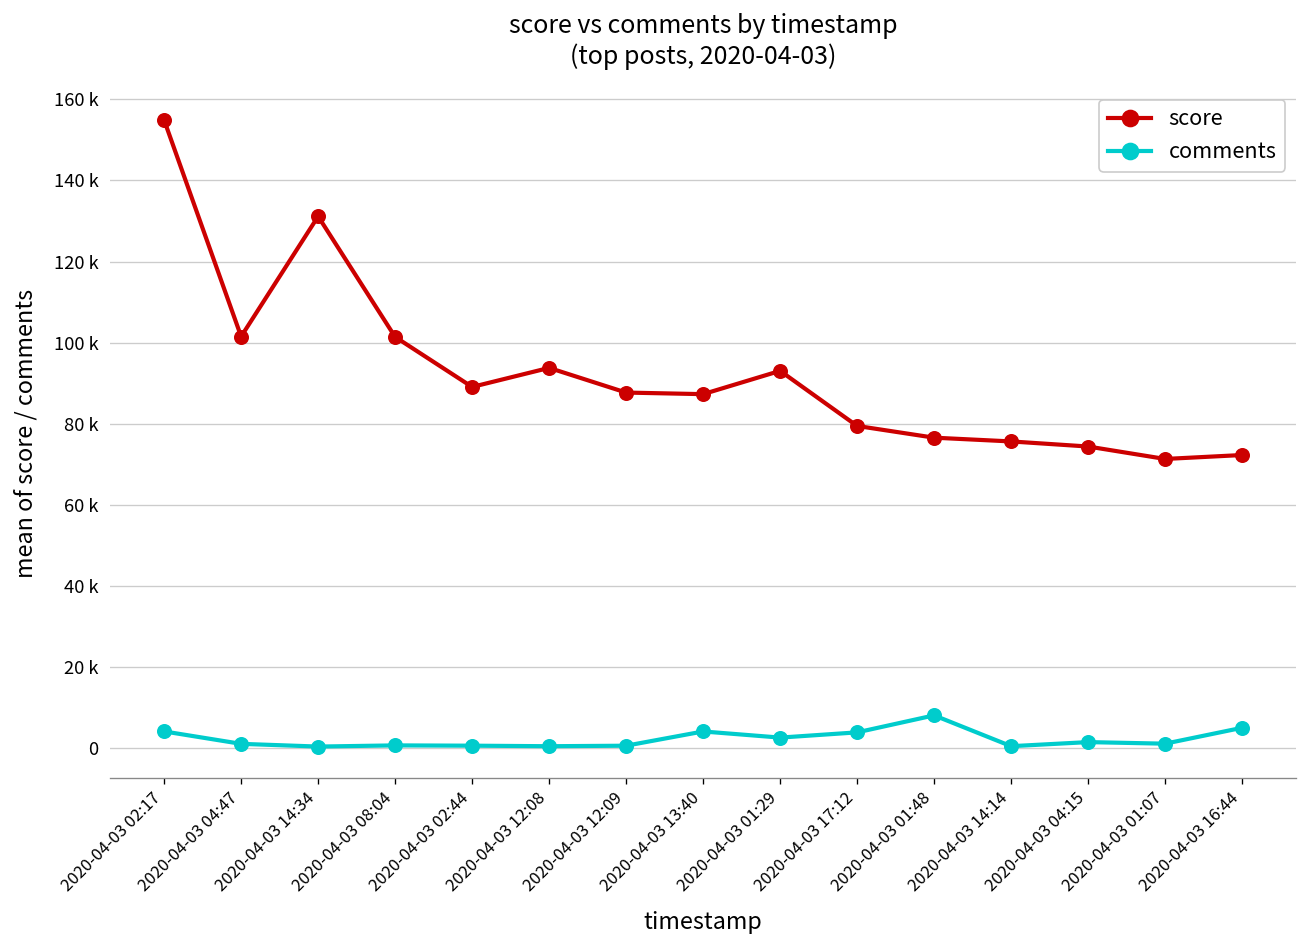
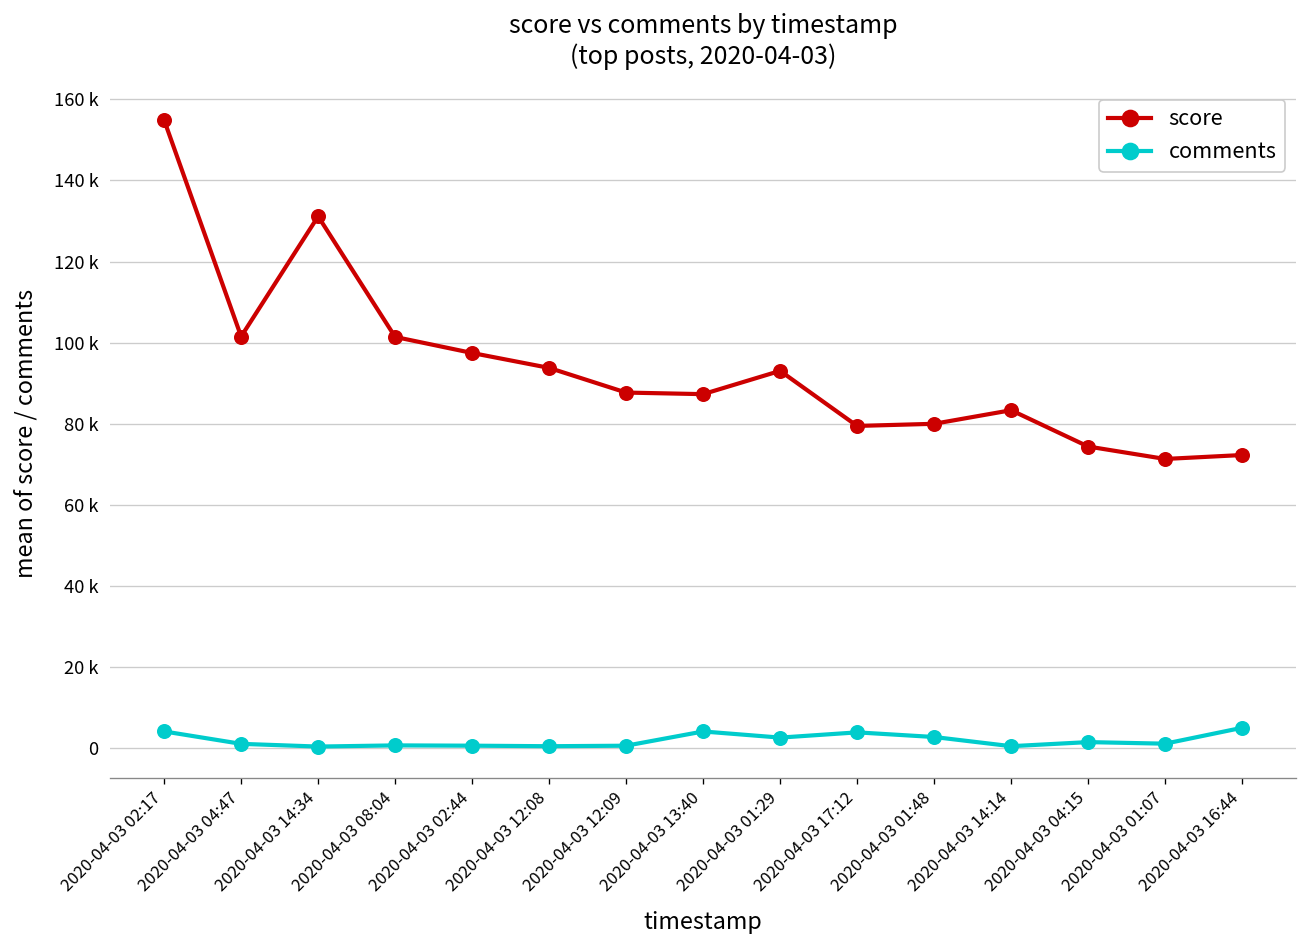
score, 2020-04-03 02:44: 89000 -> 97000
score, 2020-04-03 01:48: 77000 -> 80000
comments, 2020-04-03 01:48: 8000 -> 3000
score, 2020-04-03 14:14: 76000 -> 83000
